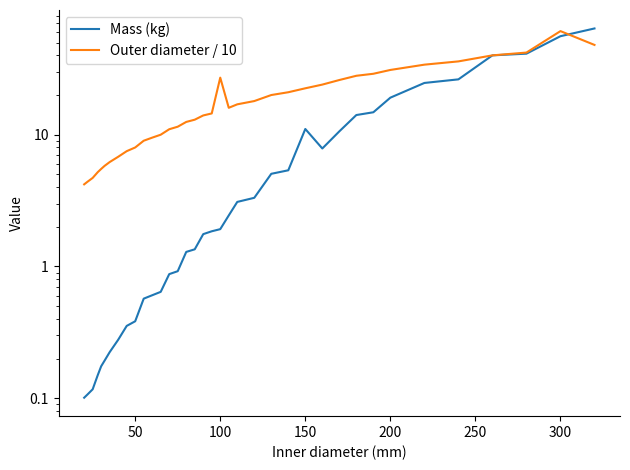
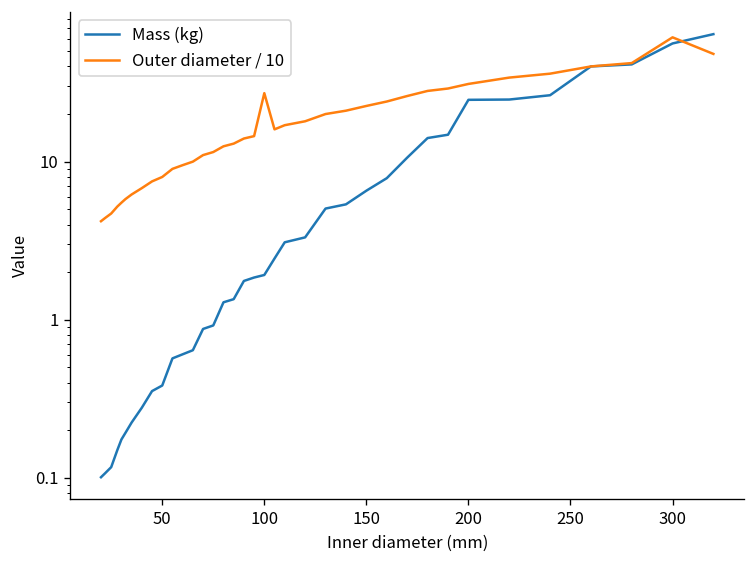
Mass (kg), 150: 11 -> 7
Mass (kg), 200: 19 -> 25
